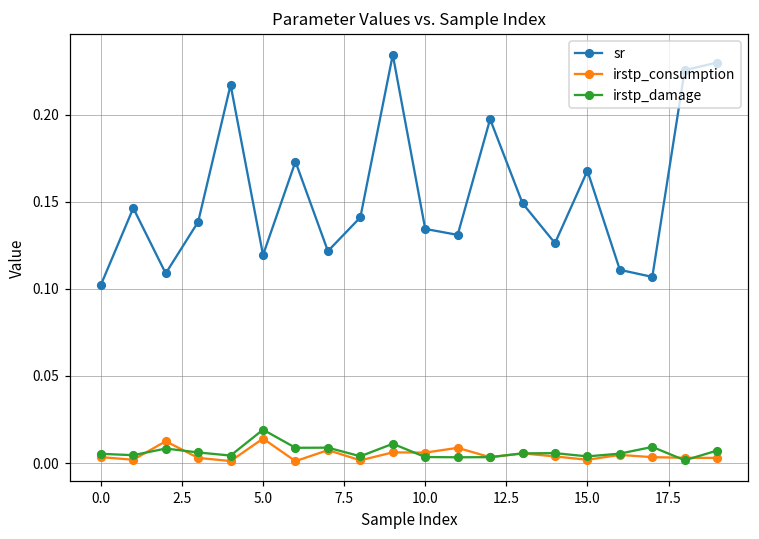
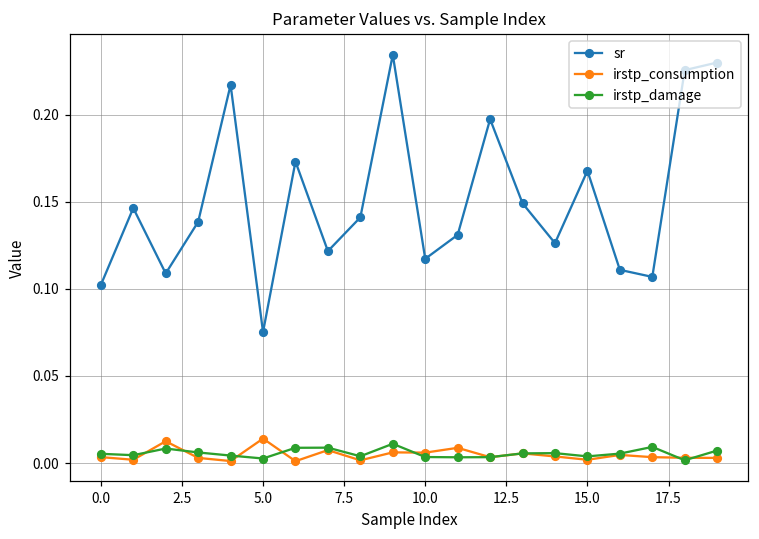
sr, 5.0: 0.119 -> 0.075
irstp_damage, 5.0: 0.019 -> 0.003
sr, 10.0: 0.134 -> 0.117
